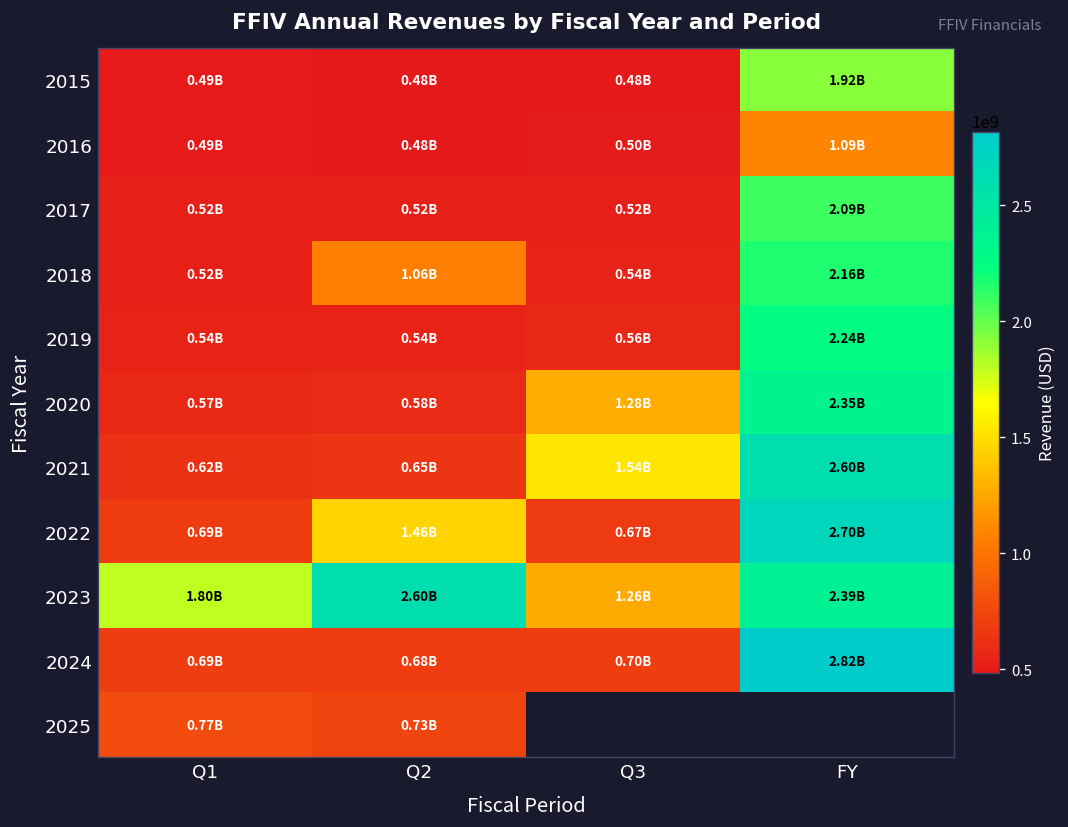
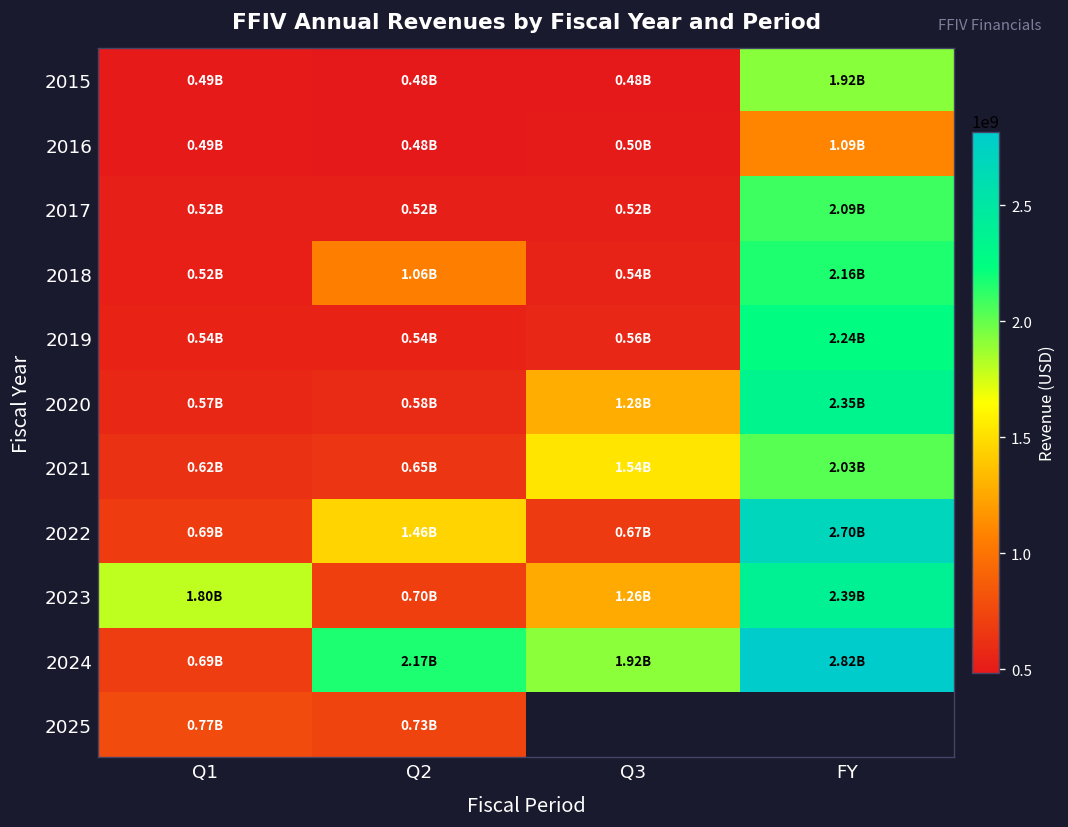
2021, FY: 2.60B -> 2.03B
2023, Q2: 2.60B -> 0.70B
2024, Q2: 0.68B -> 2.17B
2024, Q3: 0.70B -> 1.92B
